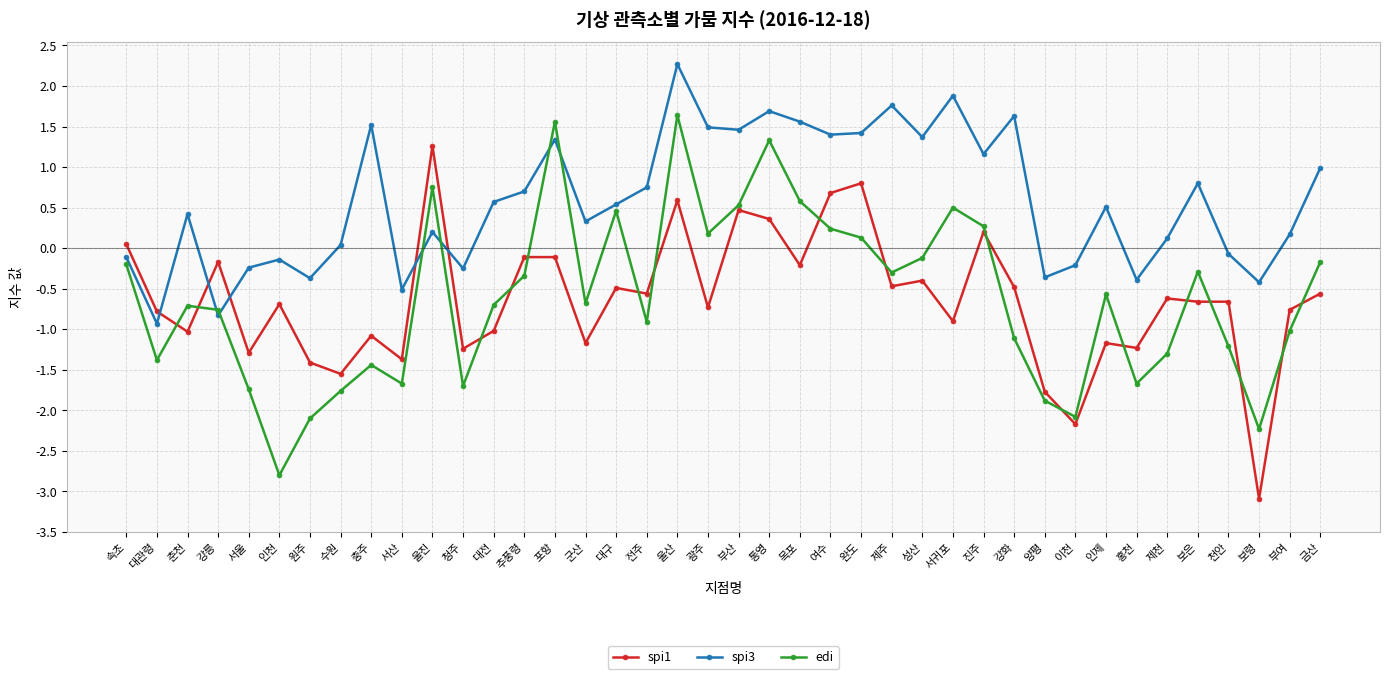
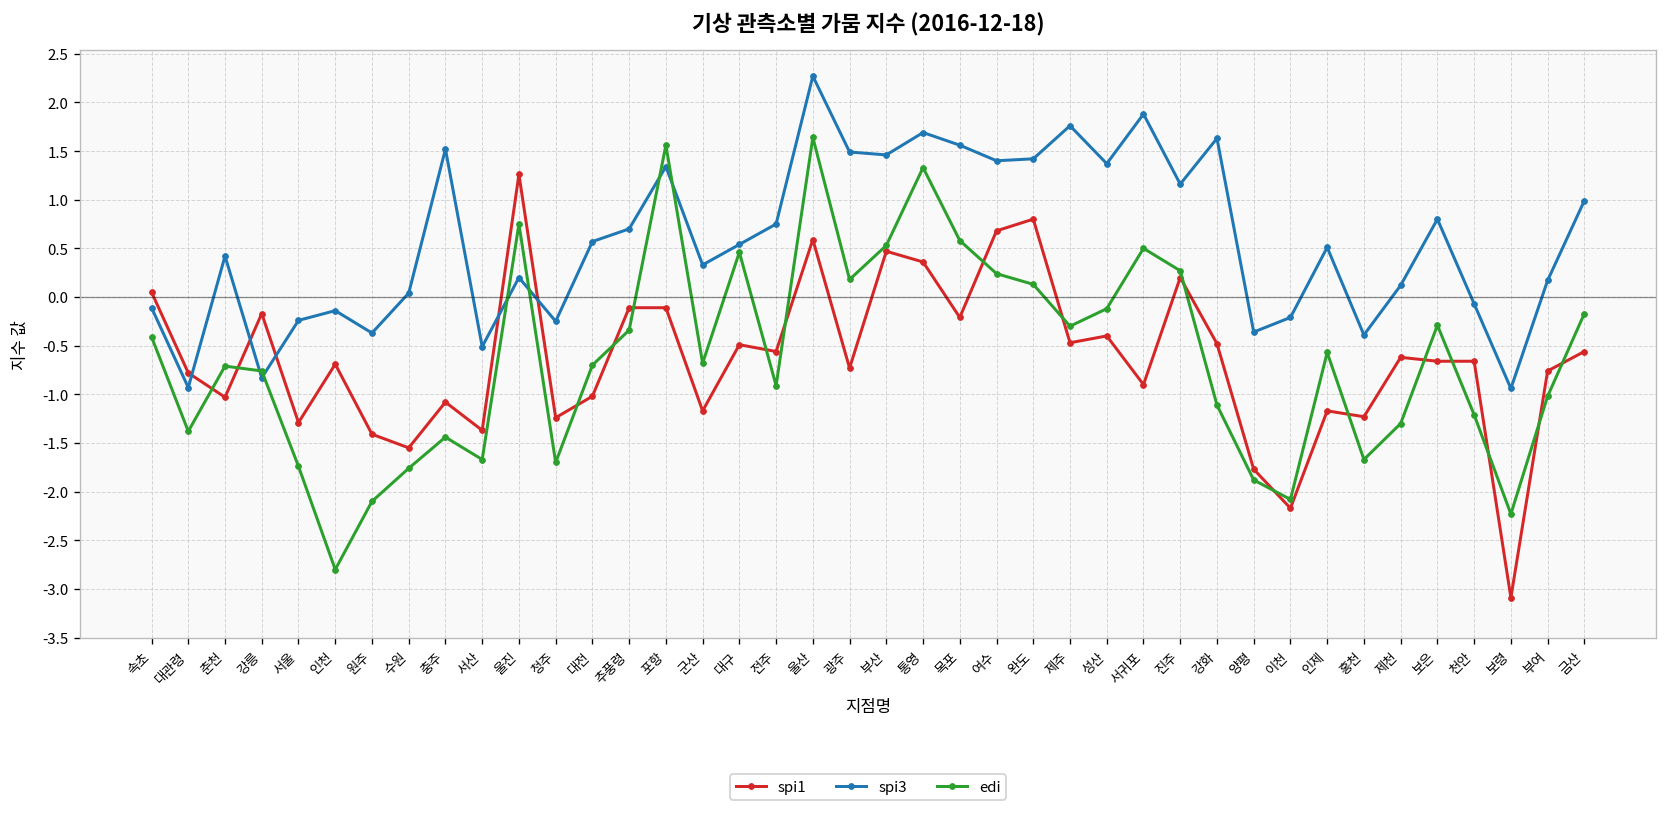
edi, 속초: -0.2 -> -0.4
spi3, 보령: -0.4 -> -0.9
